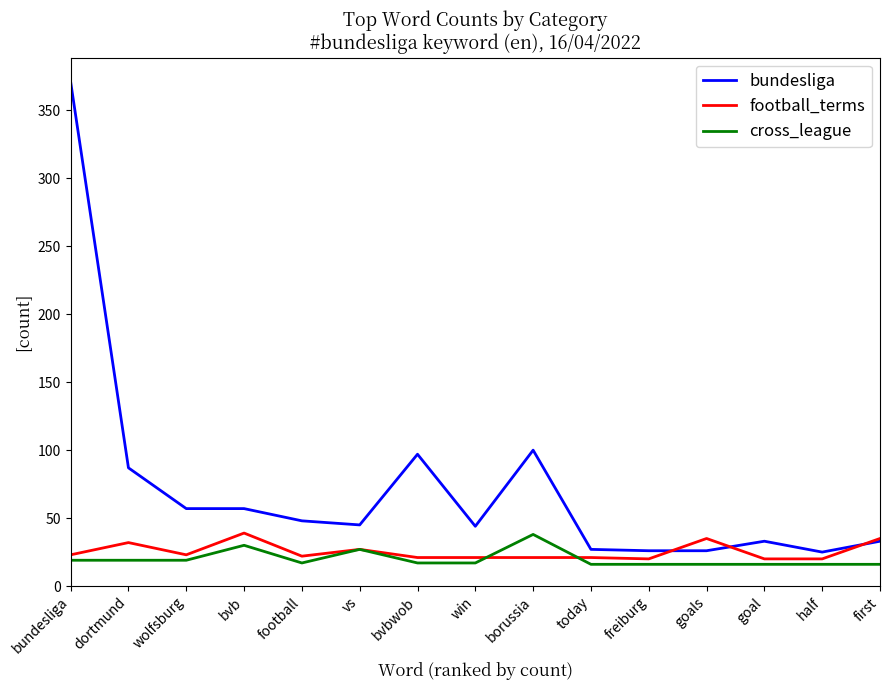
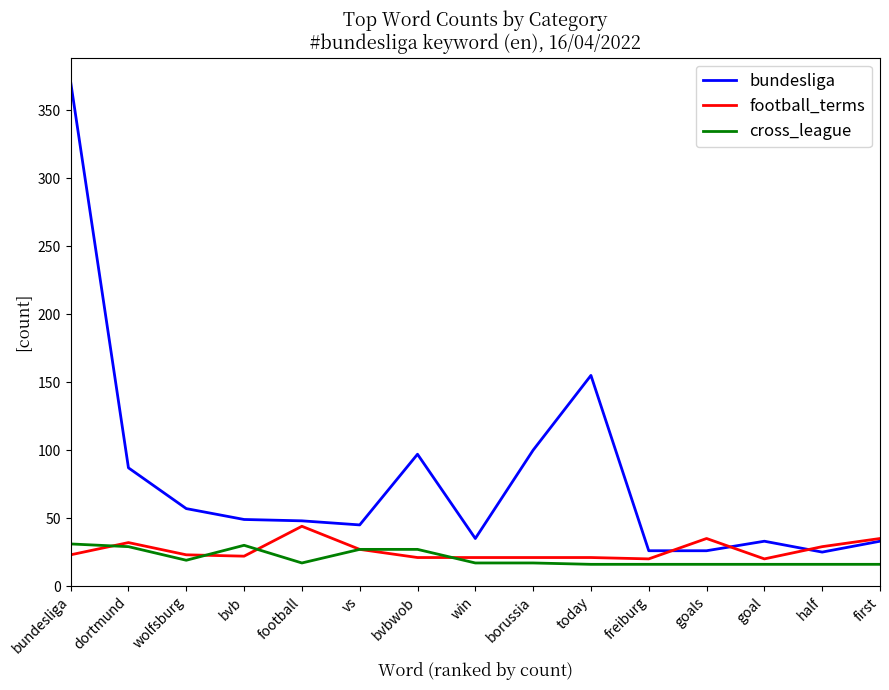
cross_league, bundesliga: 19 -> 31
cross_league, dortmund: 19 -> 29
bundesliga, bvb: 57 -> 49
football_terms, bvb: 39 -> 22
football_terms, football: 22 -> 44
cross_league, bvbwob: 17 -> 27
bundesliga, win: 44 -> 35
cross_league, borussia: 38 -> 17
bundesliga, today: 27 -> 155
football_terms, half: 20 -> 29
